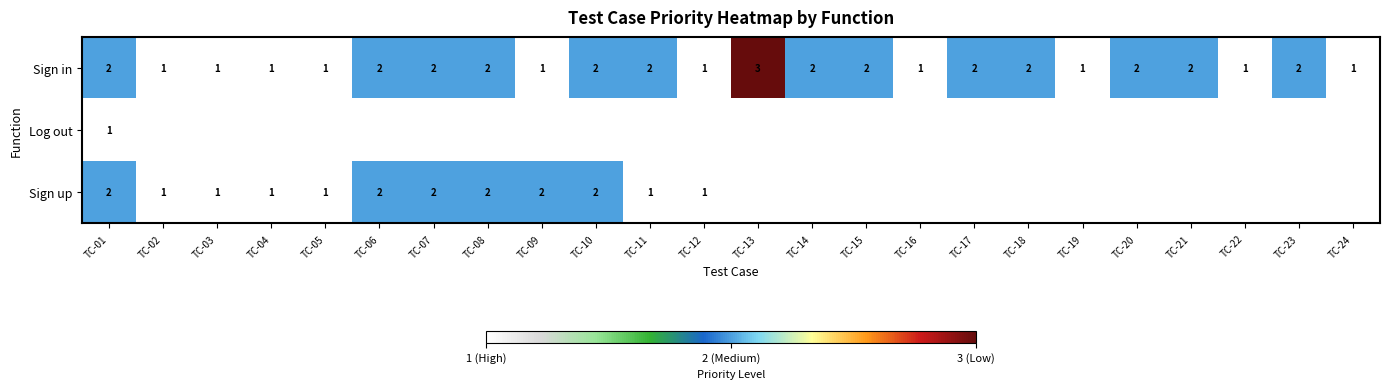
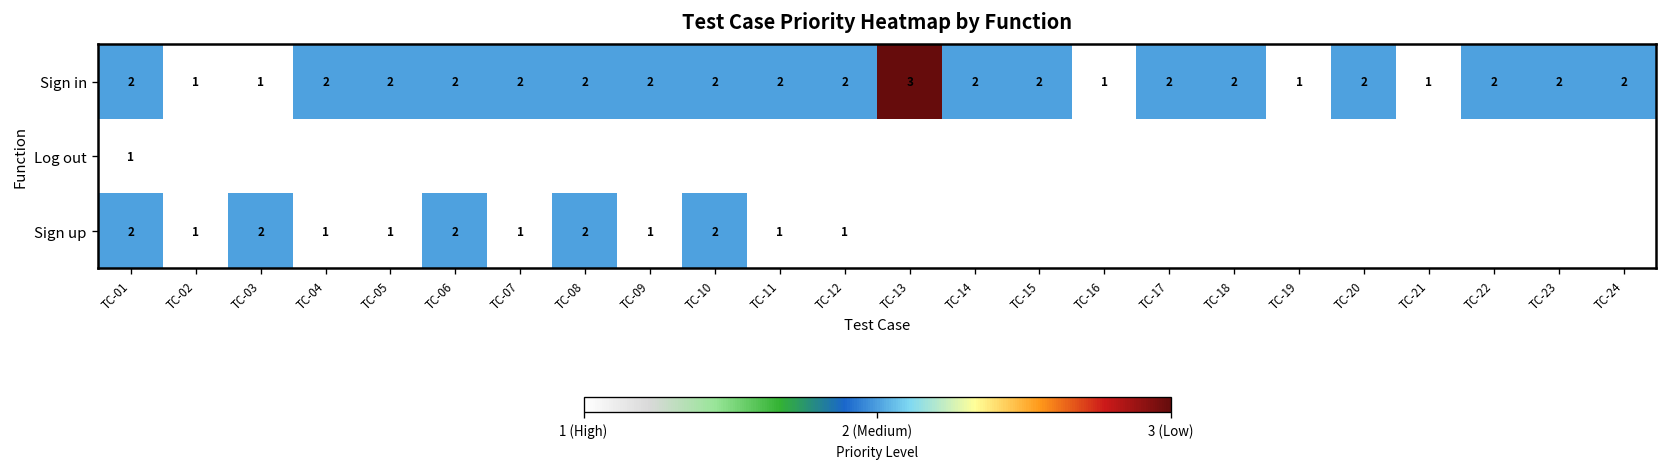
Sign in, TC-04: 1 -> 2
Sign in, TC-05: 1 -> 2
Sign in, TC-09: 1 -> 2
Sign in, TC-12: 1 -> 2
Sign in, TC-21: 2 -> 1
Sign in, TC-22: 1 -> 2
Sign in, TC-24: 1 -> 2
Sign up, TC-03: 1 -> 2
Sign up, TC-07: 2 -> 1
Sign up, TC-09: 2 -> 1
